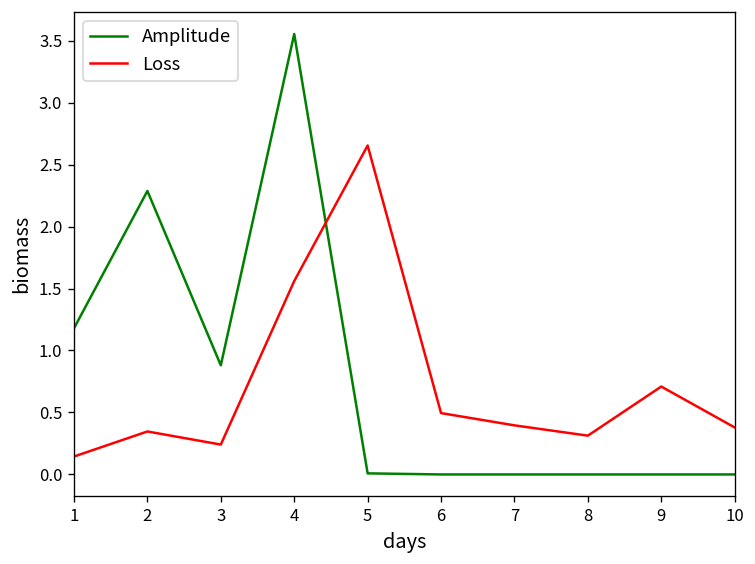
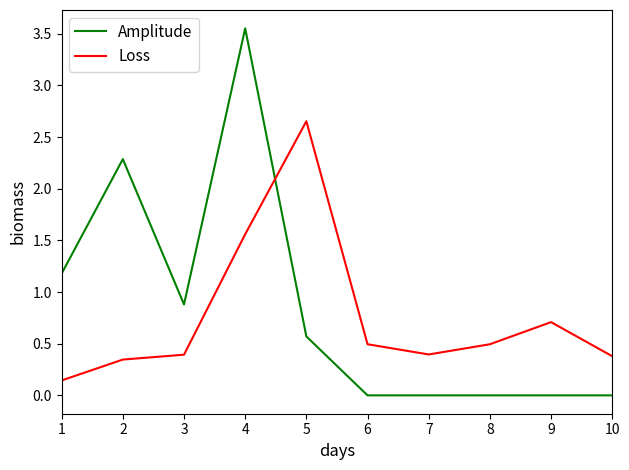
Loss, 3: 0.24 -> 0.39
Amplitude, 5: 0.01 -> 0.57
Loss, 8: 0.31 -> 0.50
